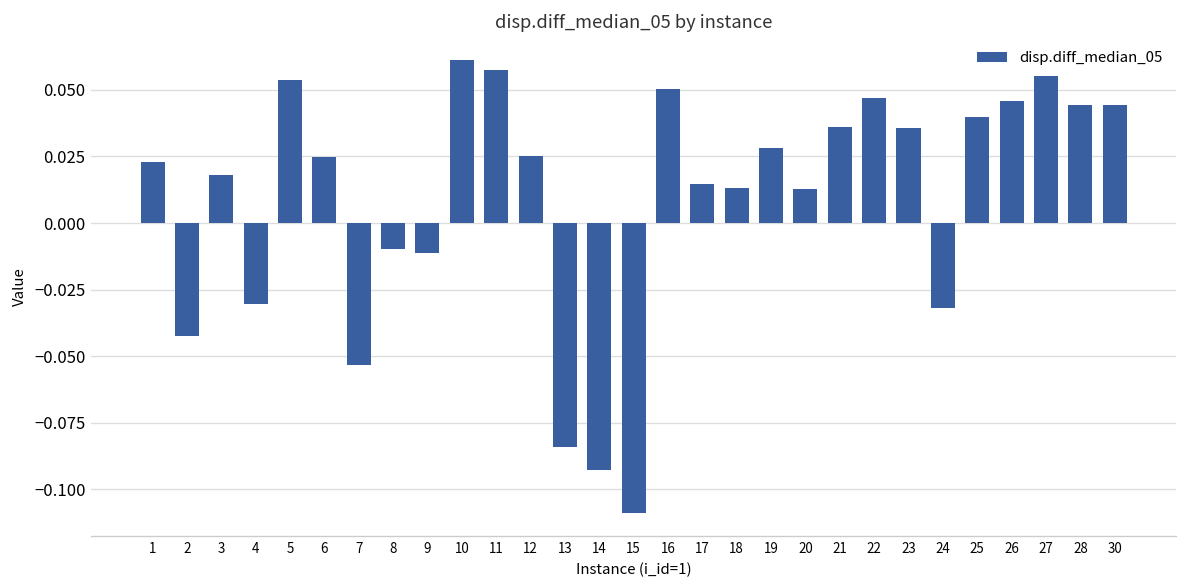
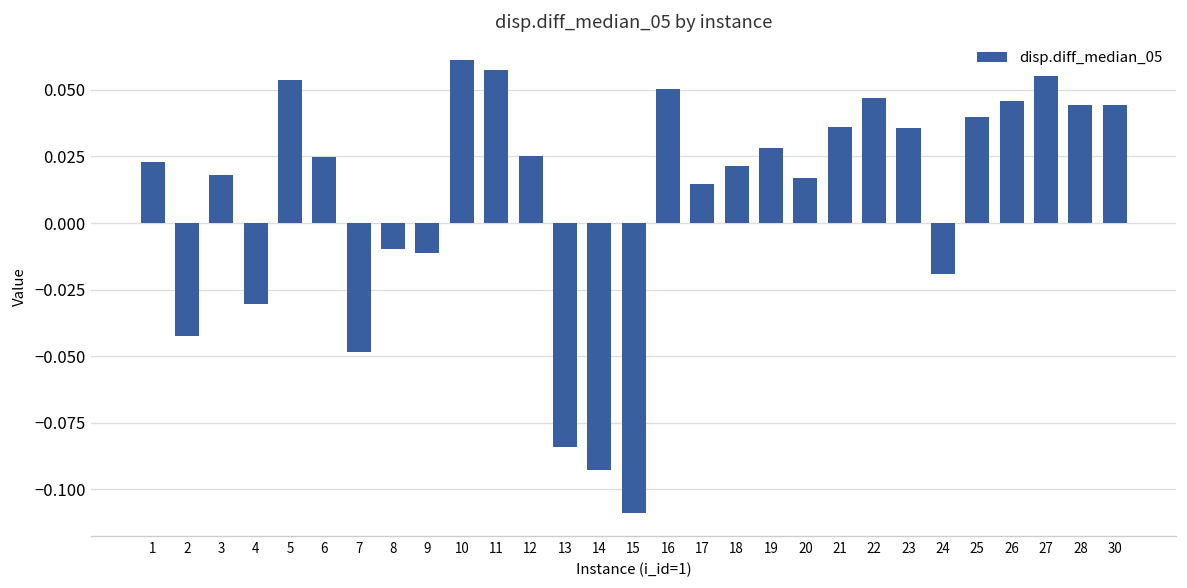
7: -0.053 -> -0.049
18: 0.013 -> 0.021
20: 0.013 -> 0.017
24: -0.032 -> -0.019
